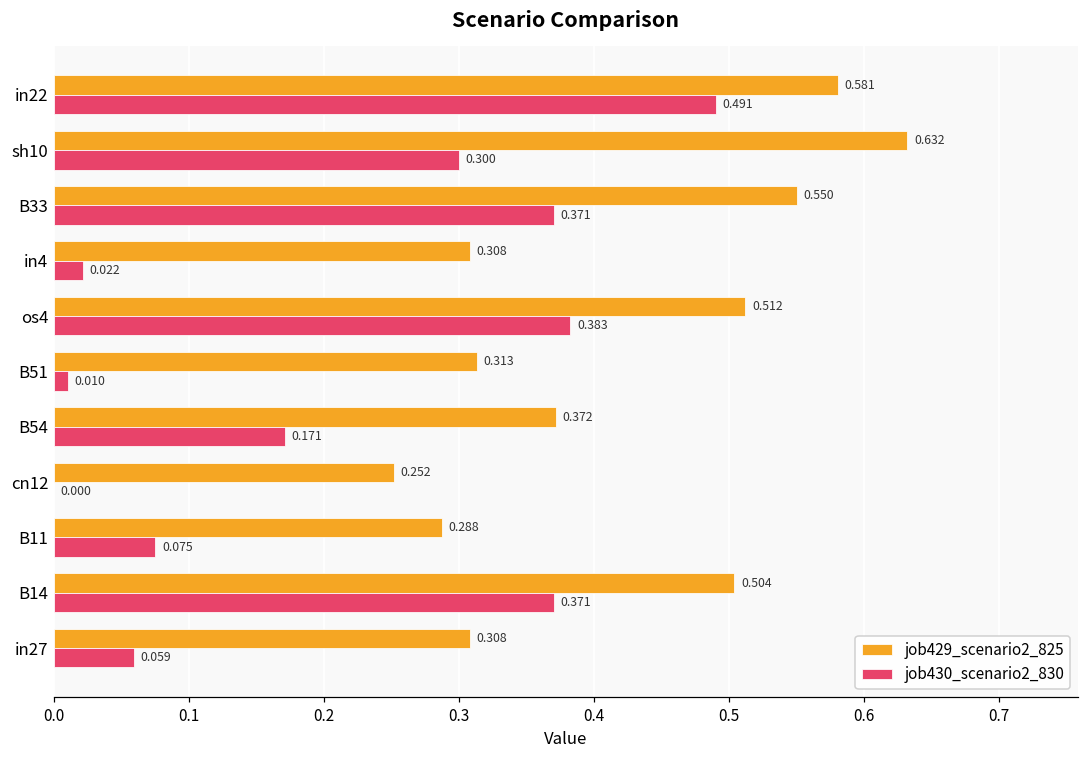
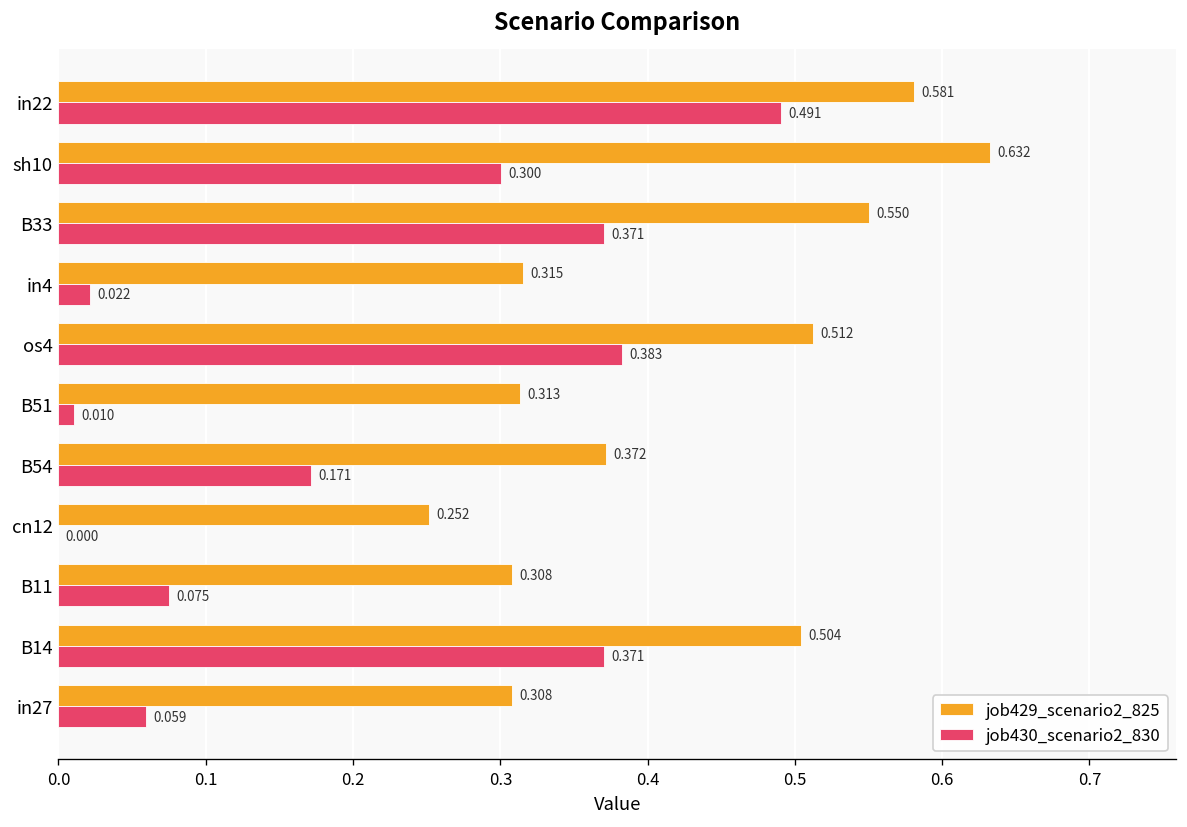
job429_scenario2_825, in4: 0.308 -> 0.315
job429_scenario2_825, B11: 0.288 -> 0.308
